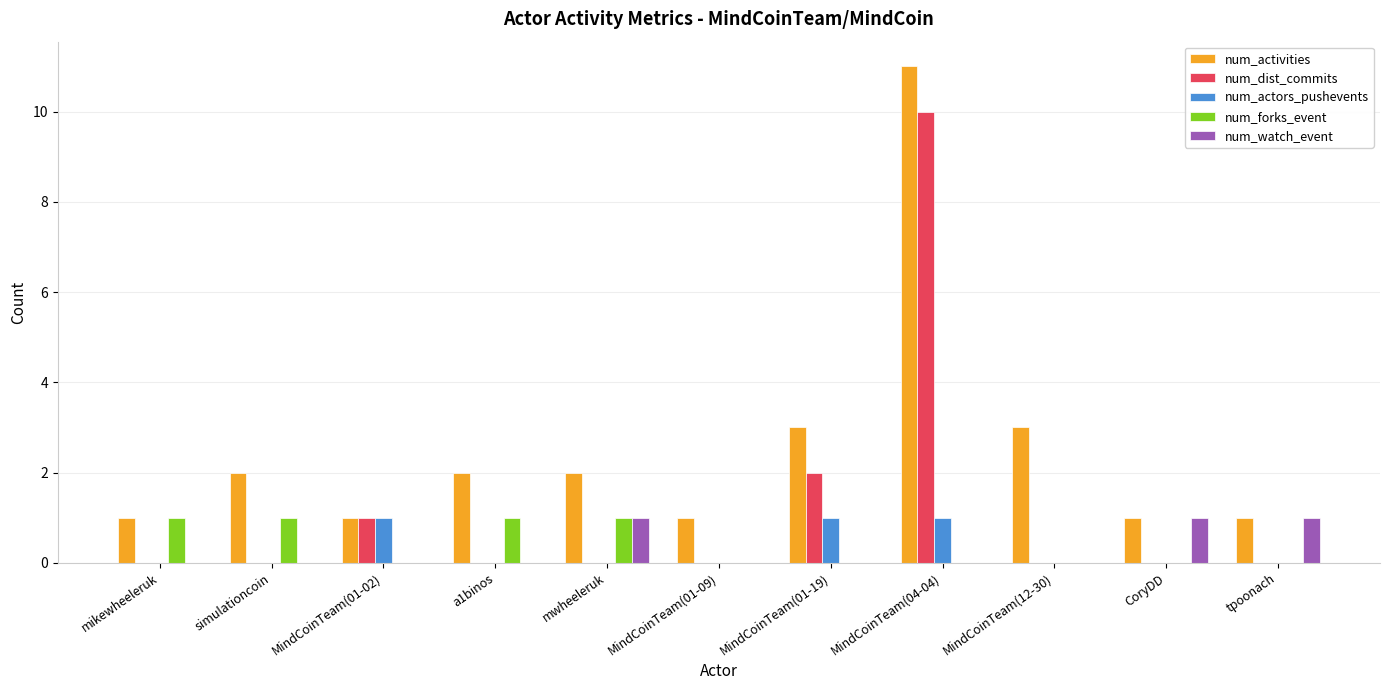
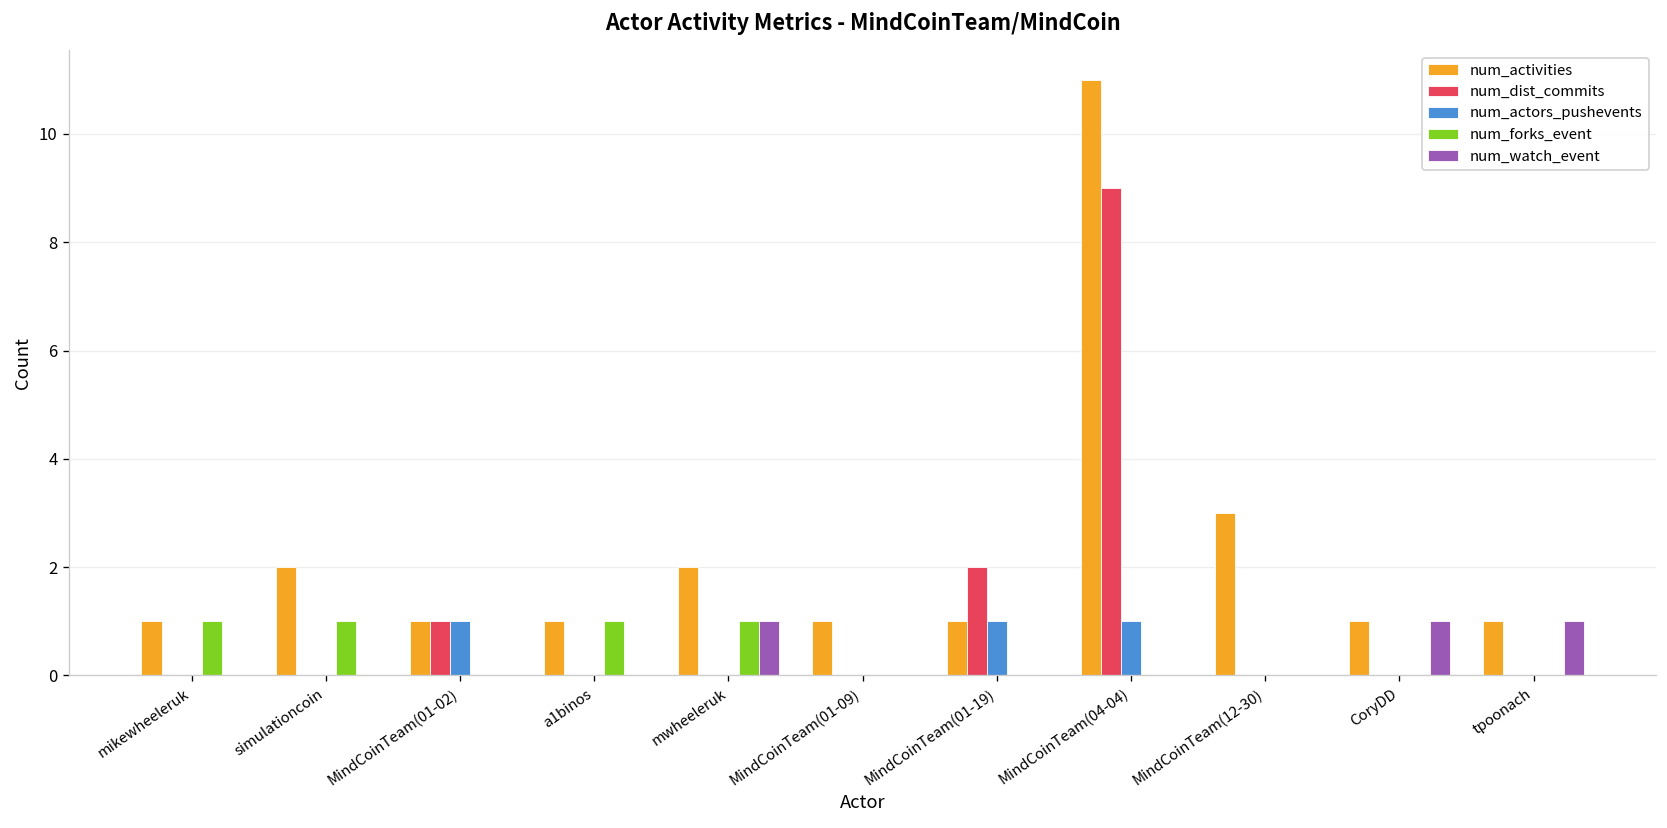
num_activities, a1binos: 2 -> 1
num_activities, MindCoinTeam(01-19): 3 -> 1
num_dist_commits, MindCoinTeam(04-04): 10 -> 9
